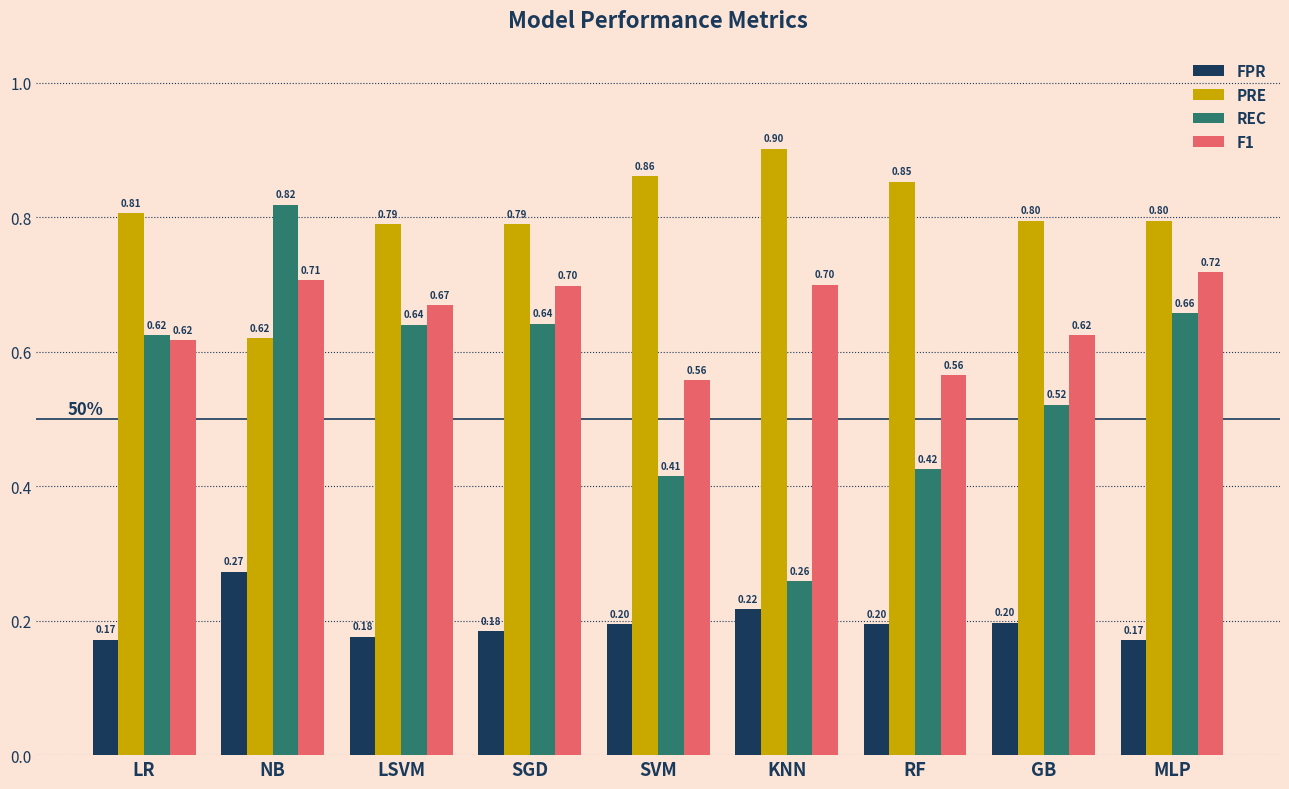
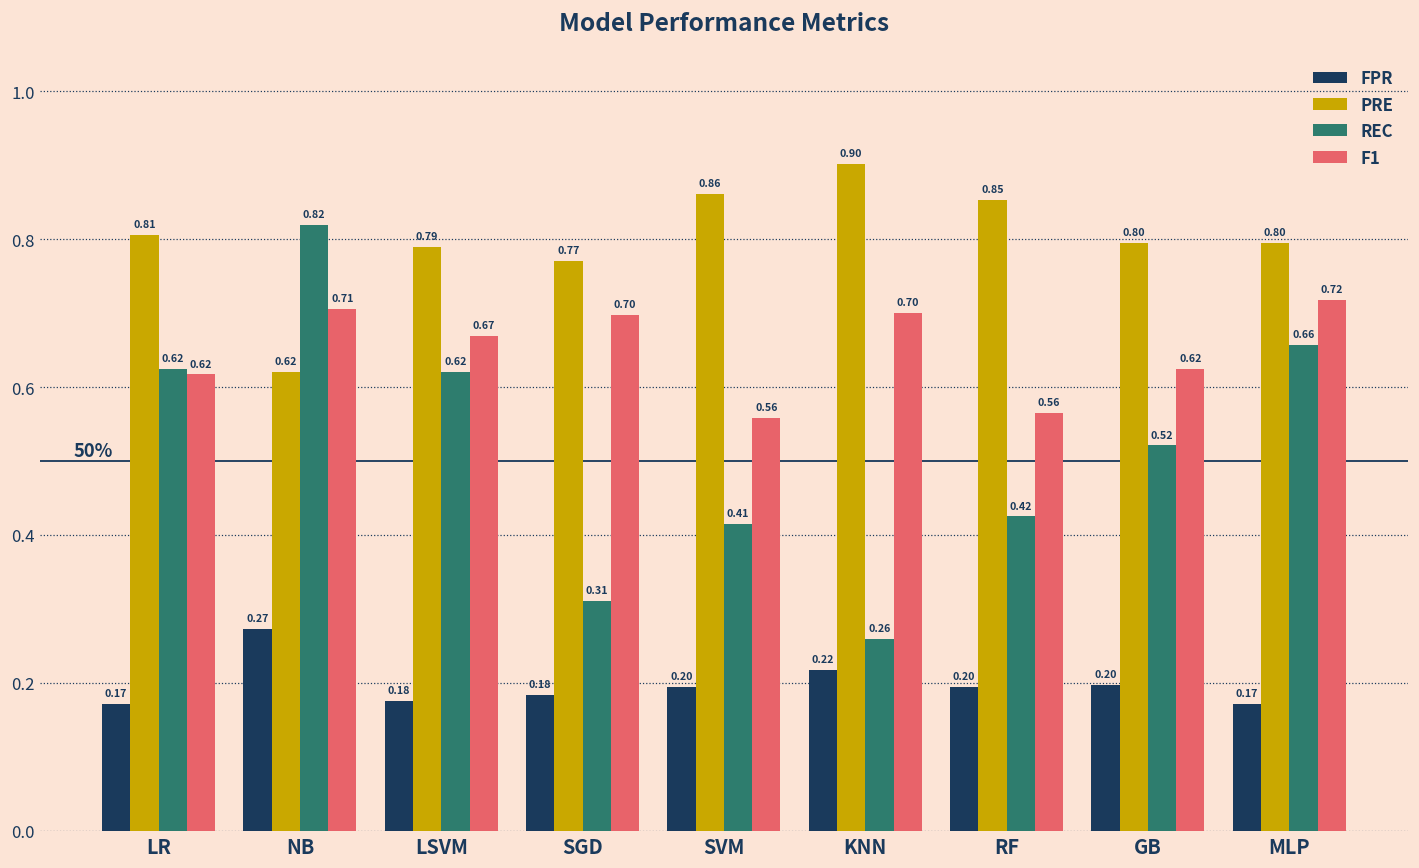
REC, LSVM: 0.64 -> 0.62
PRE, SGD: 0.79 -> 0.77
REC, SGD: 0.64 -> 0.31
